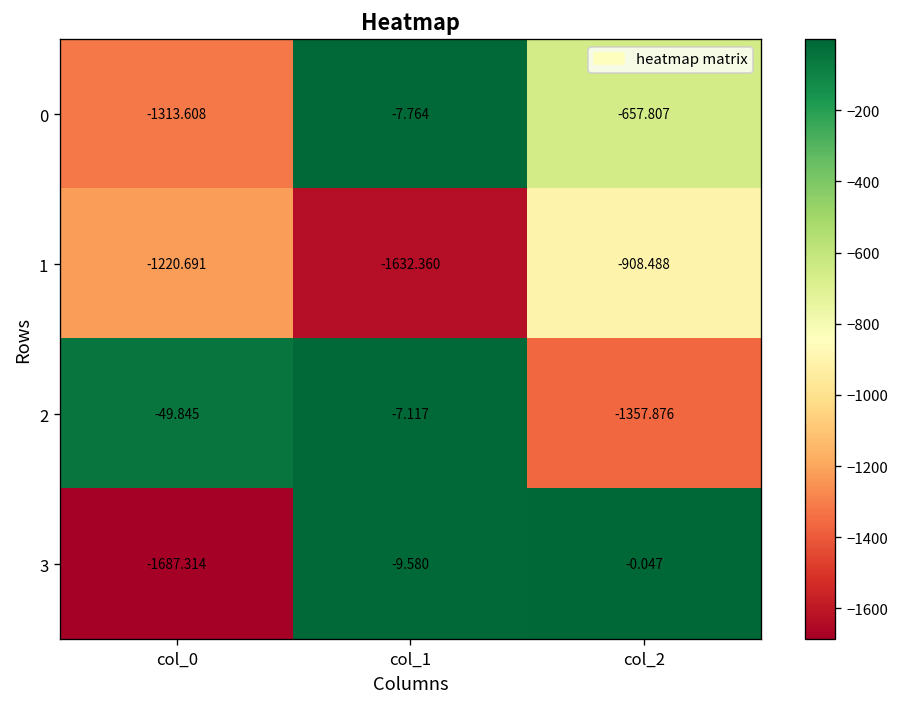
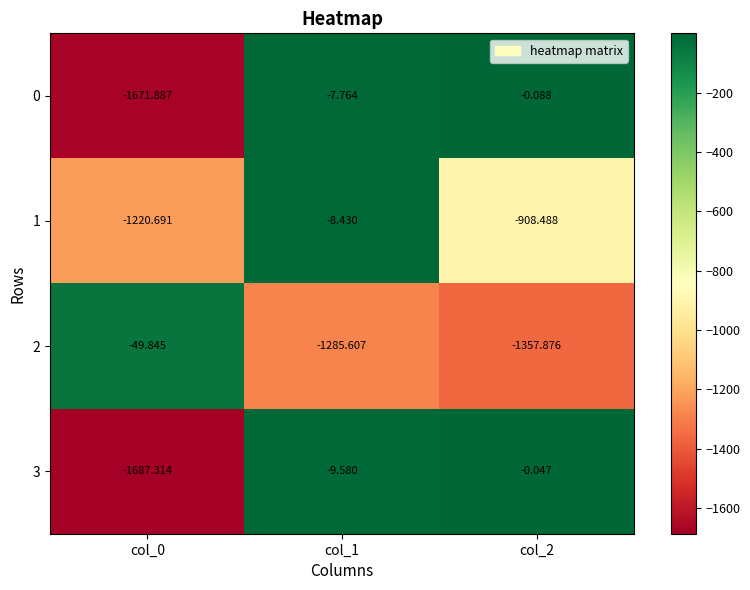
0, col_0: -1313.608 -> -1671.887
0, col_2: -657.807 -> -0.088
1, col_1: -1632.360 -> -8.430
2, col_1: -7.117 -> -1285.607
